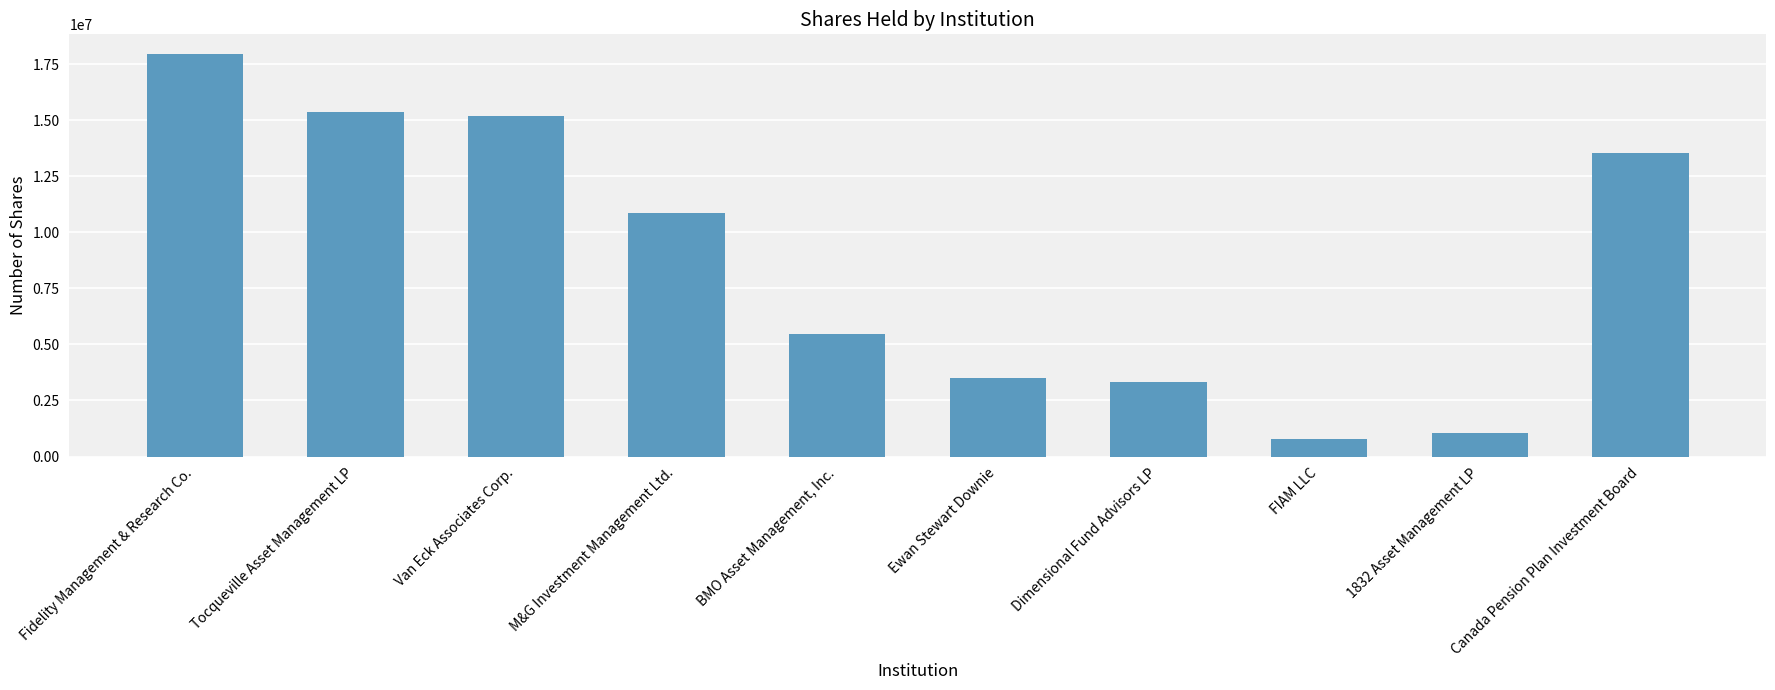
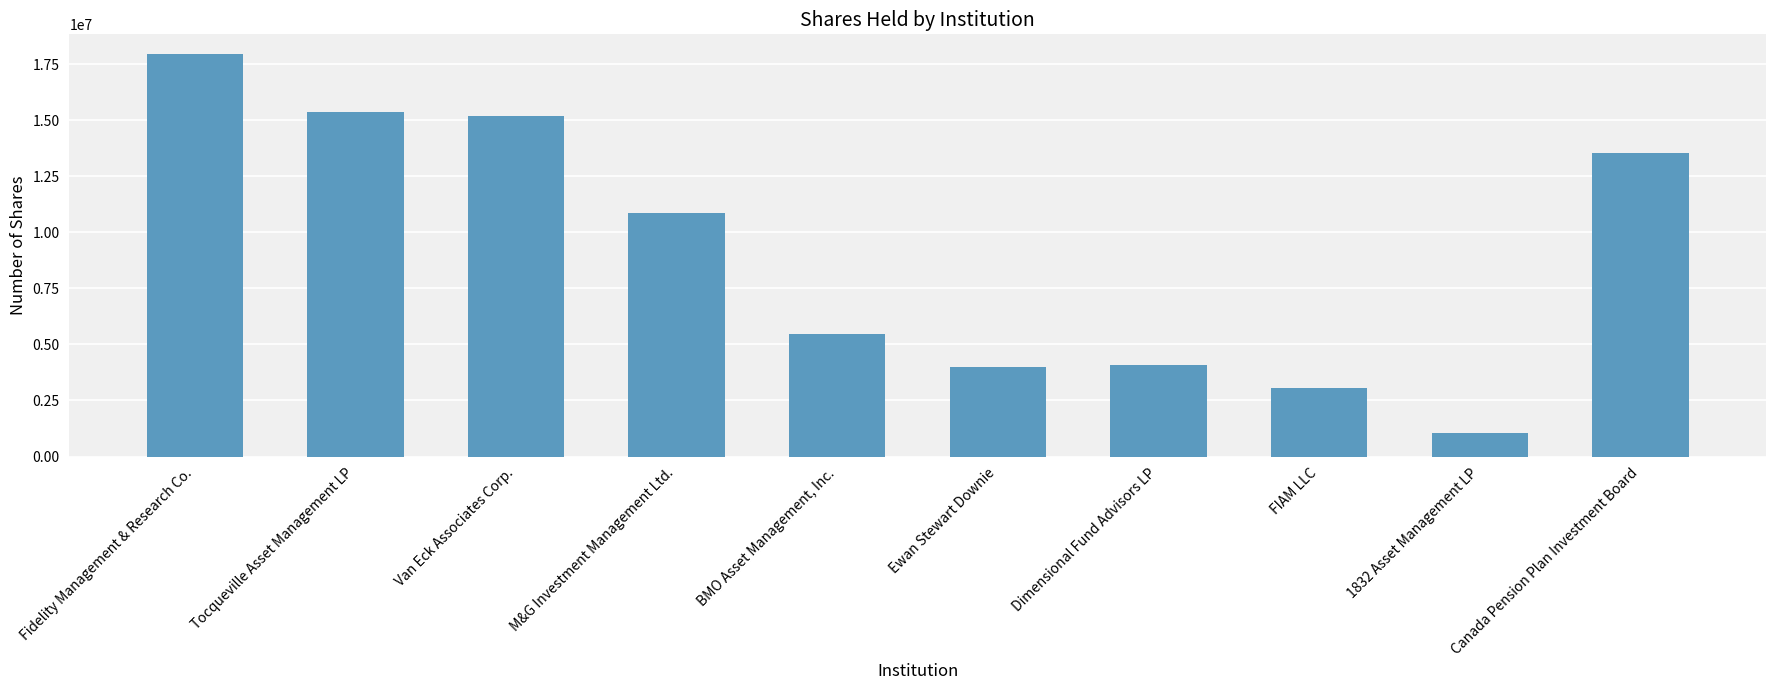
Ewan Stewart Downie: 3500000 -> 4000000
Dimensional Fund Advisors LP: 3300000 -> 4100000
FIAM LLC: 800000 -> 3100000
